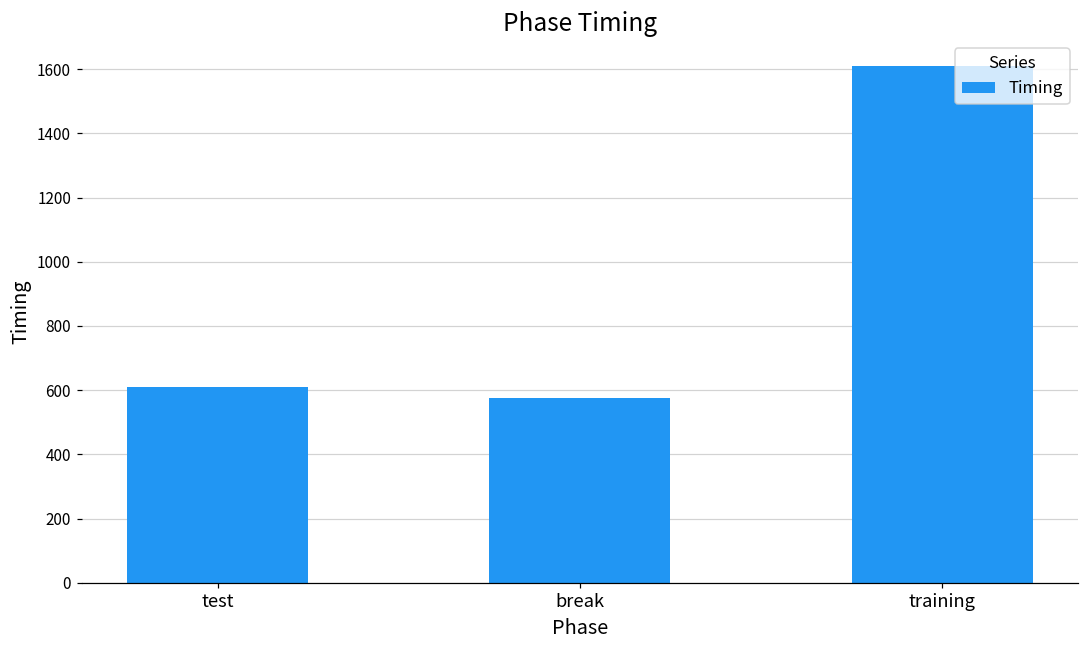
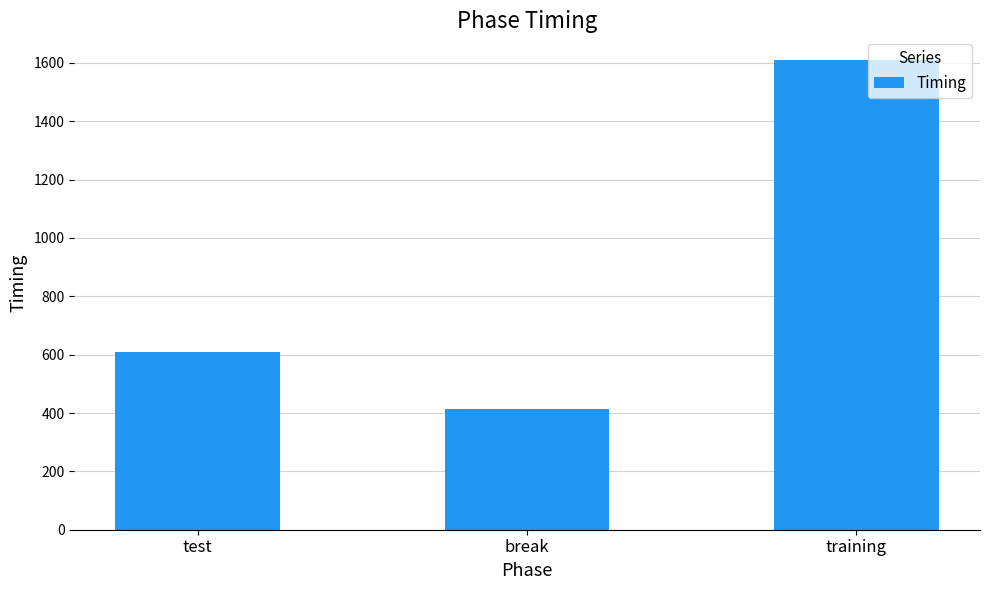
break: 580 -> 420
